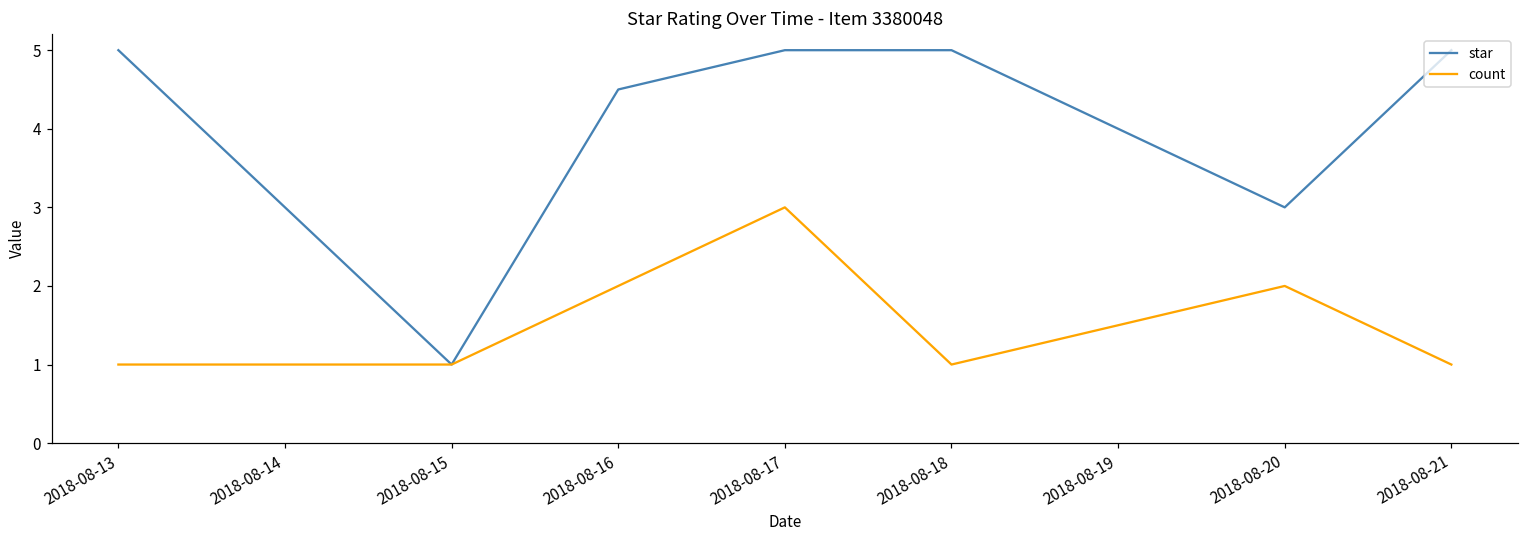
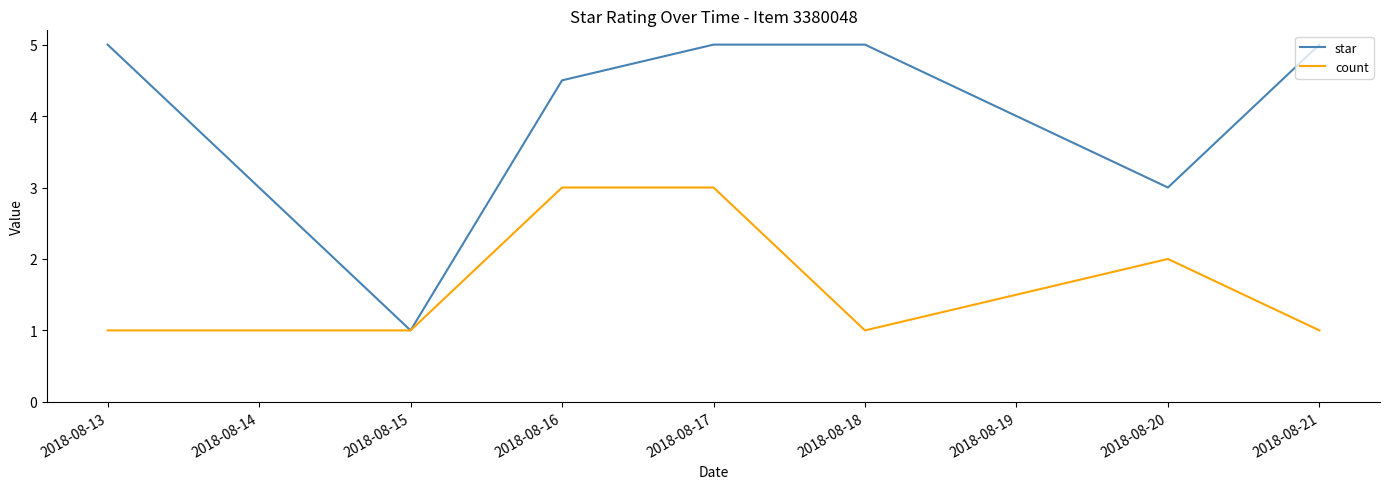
count, 2018-08-16: 2 -> 3
